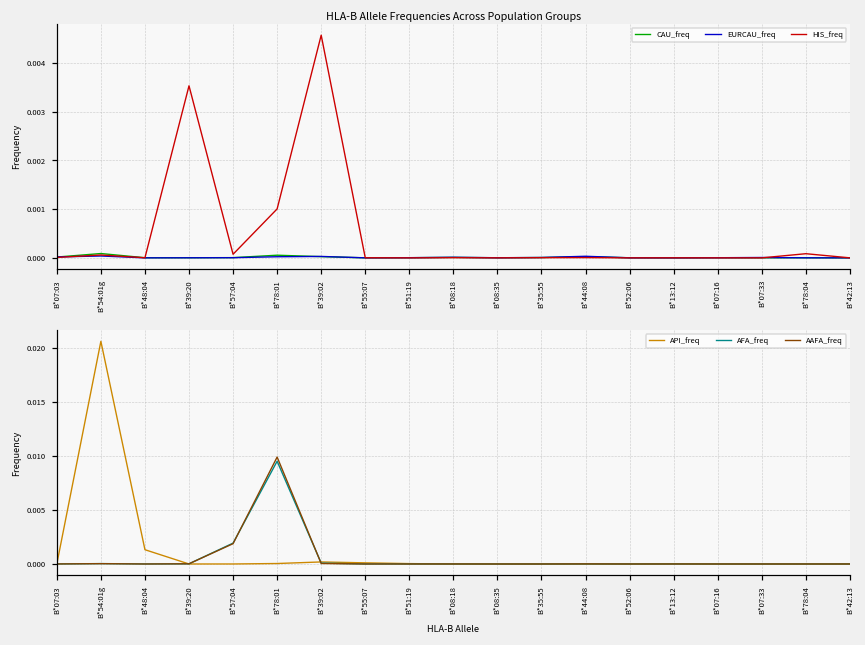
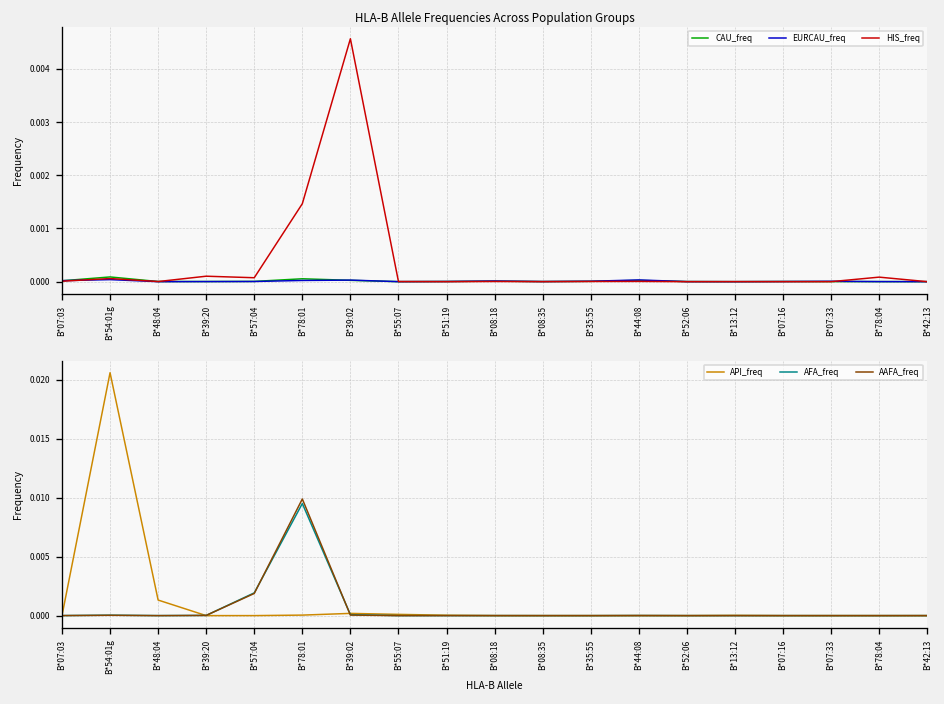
HLA-B Allele Frequencies Across Population Groups, HIS_freq, B*39:20: 0.0035 -> 0.0001
HLA-B Allele Frequencies Across Population Groups, HIS_freq, B*78:01: 0.0010 -> 0.0015
